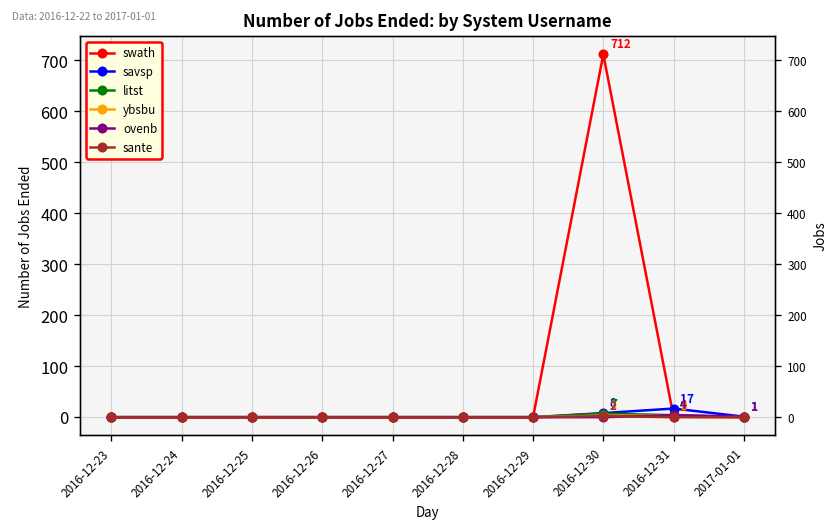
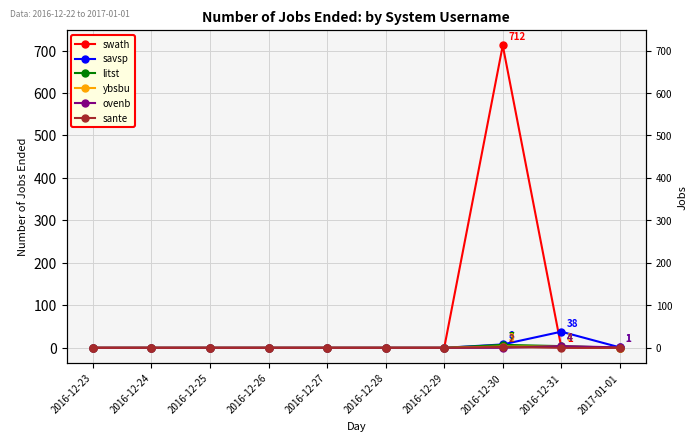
savsp, 2016-12-31: 17 -> 38
